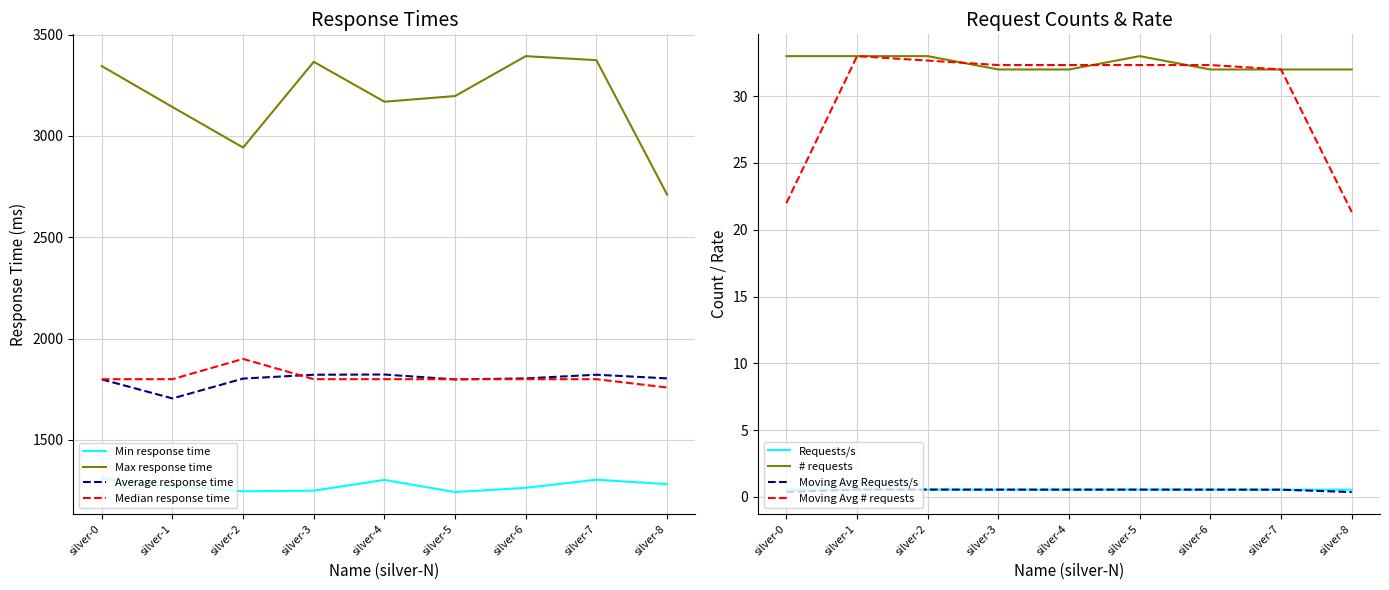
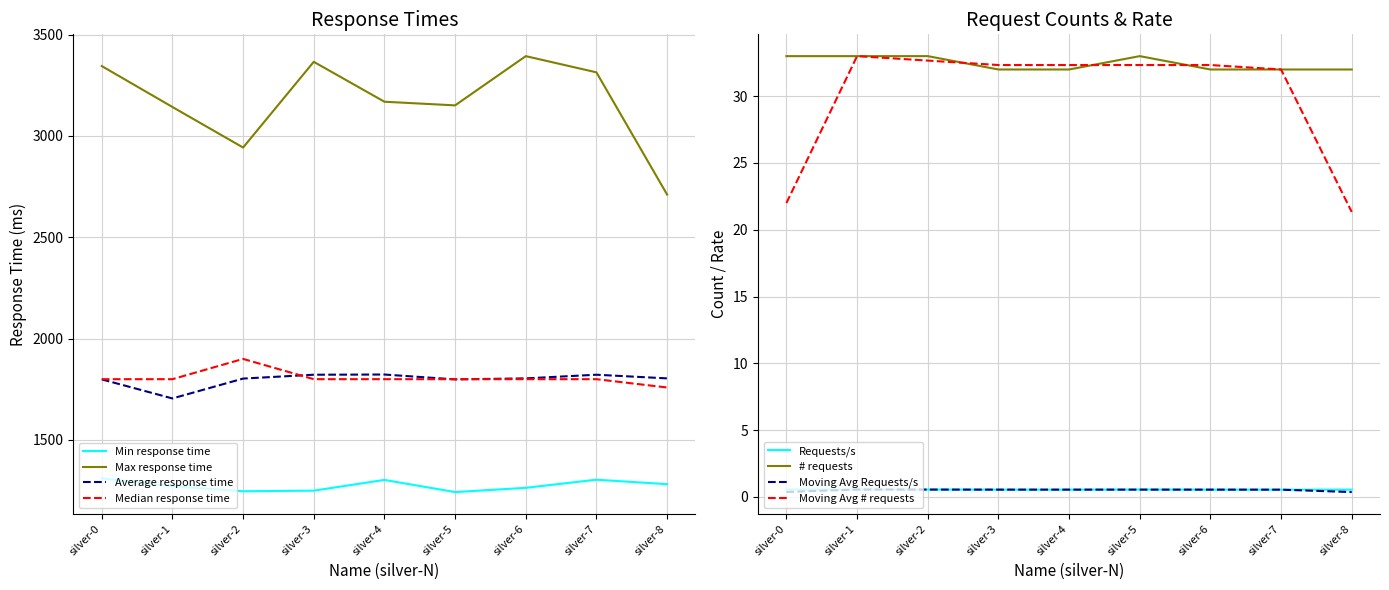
Response Times, Max response time, silver-5: 3200 -> 3150
Response Times, Max response time, silver-7: 3370 -> 3310
